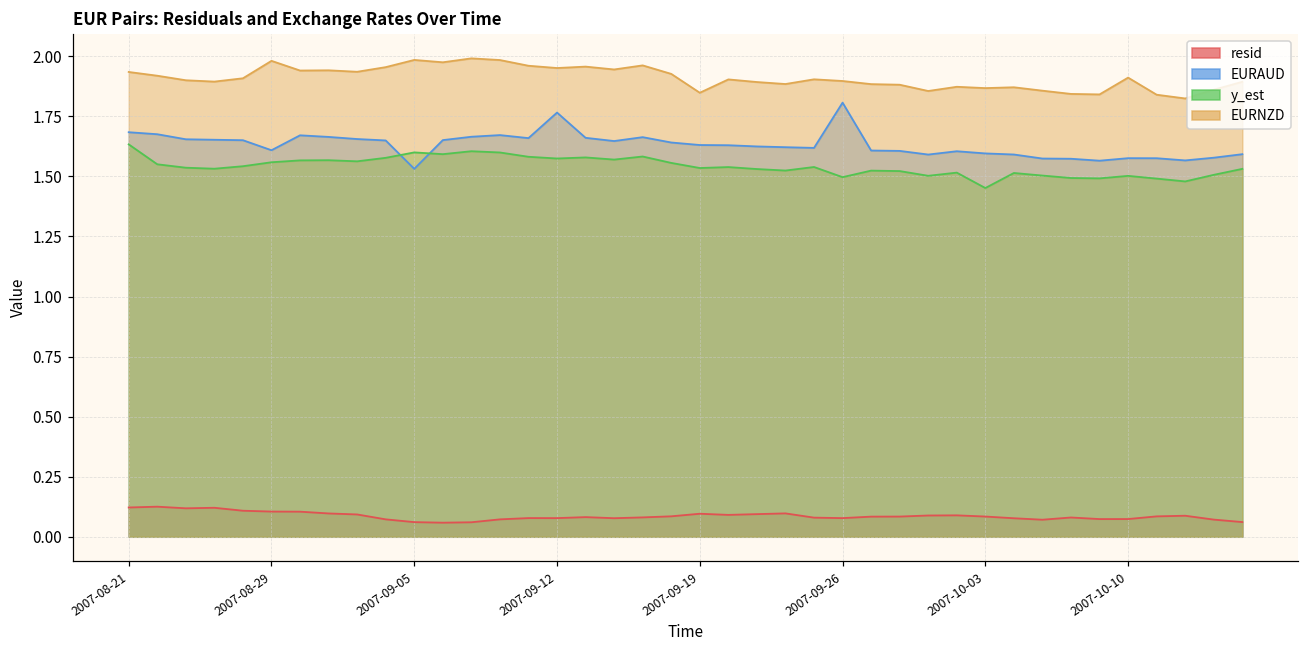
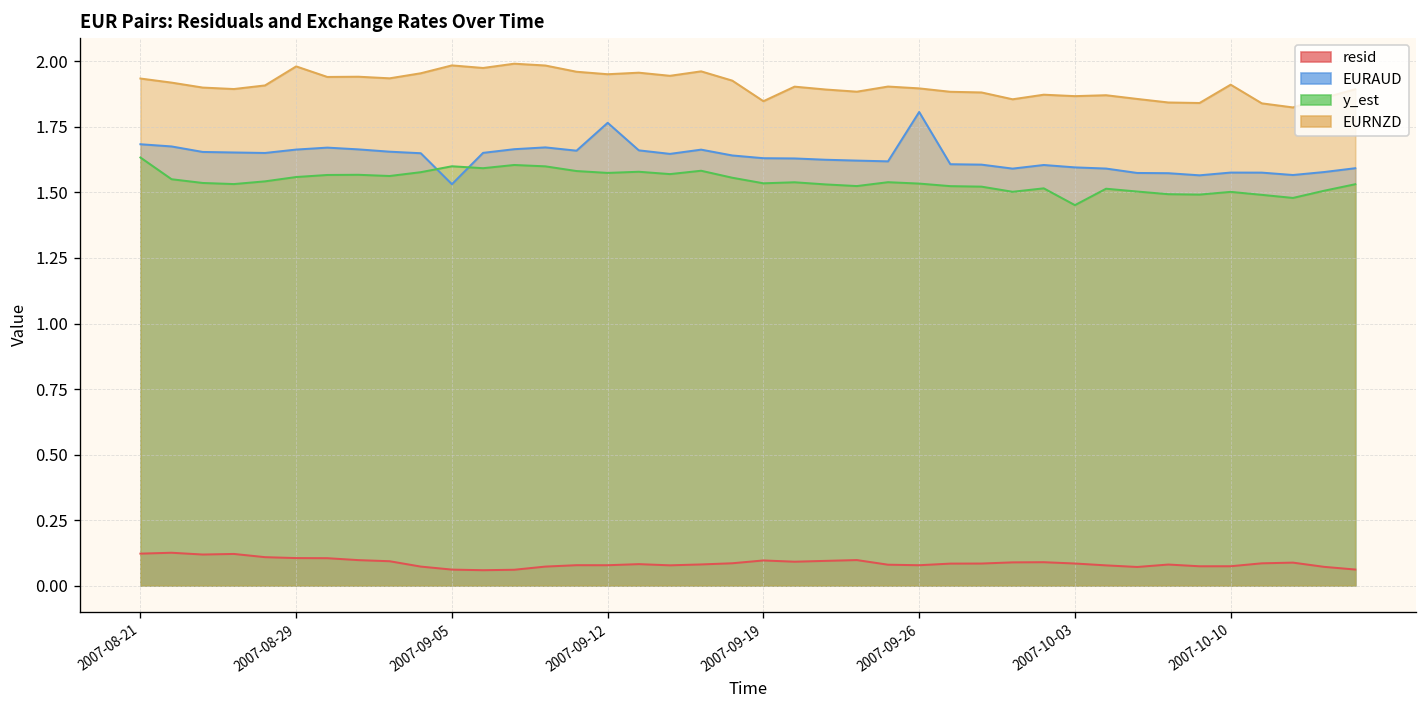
EURAUD, 2007-08-29: 1.61 -> 1.66
y_est, 2007-09-26: 1.50 -> 1.53
